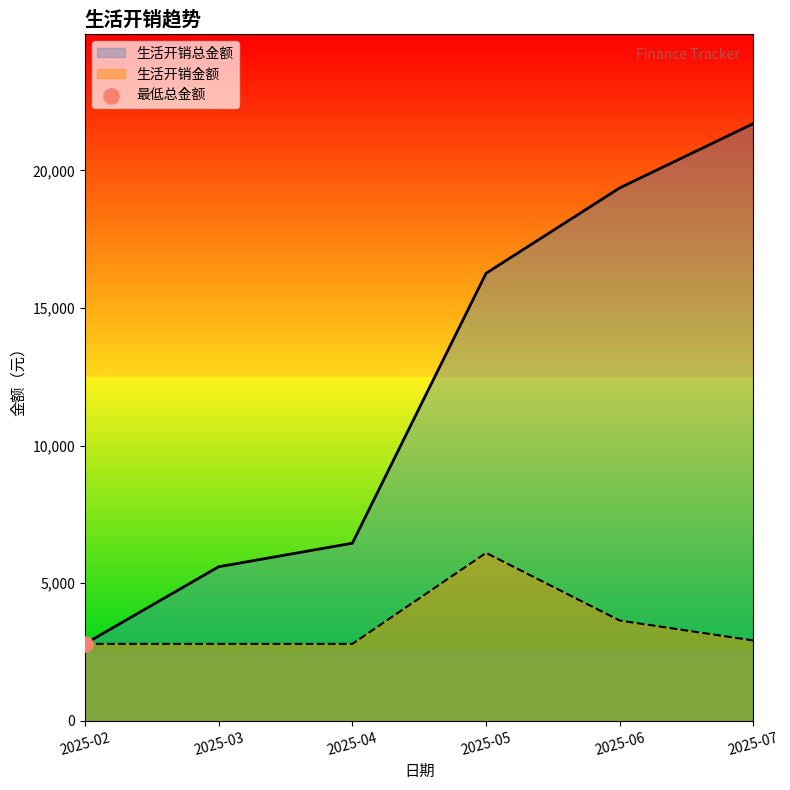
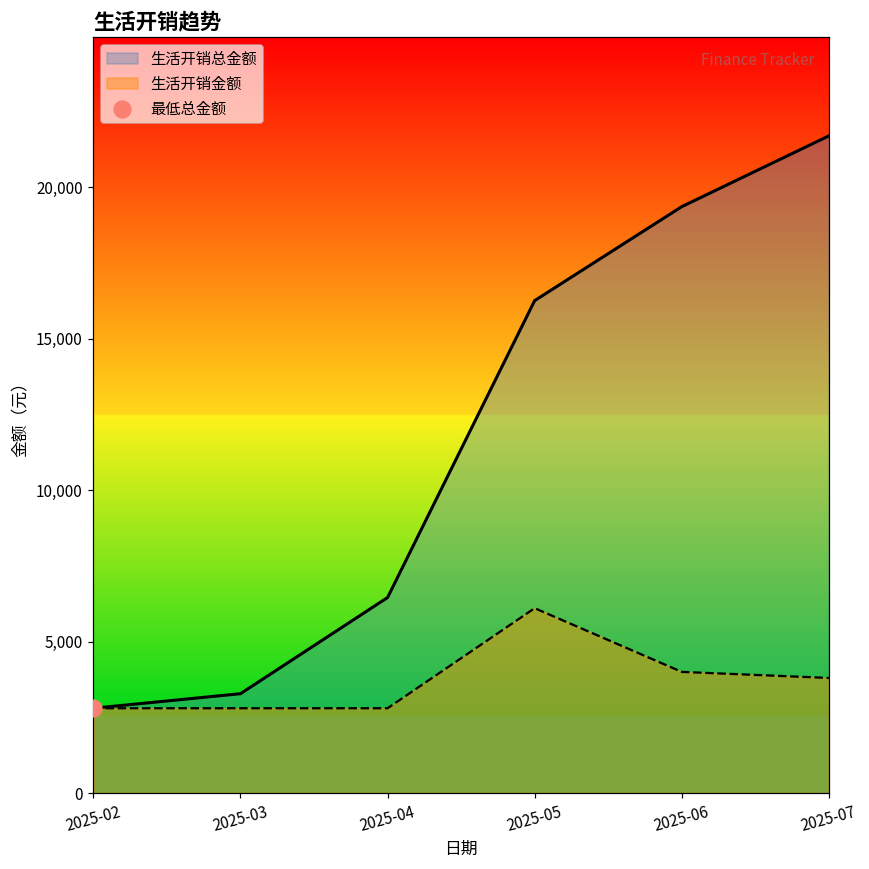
生活开销总金额, 2025-03: 5,600 -> 3,300
生活开销金额, 2025-06: 3,600 -> 4,000
生活开销金额, 2025-07: 2,900 -> 3,800
